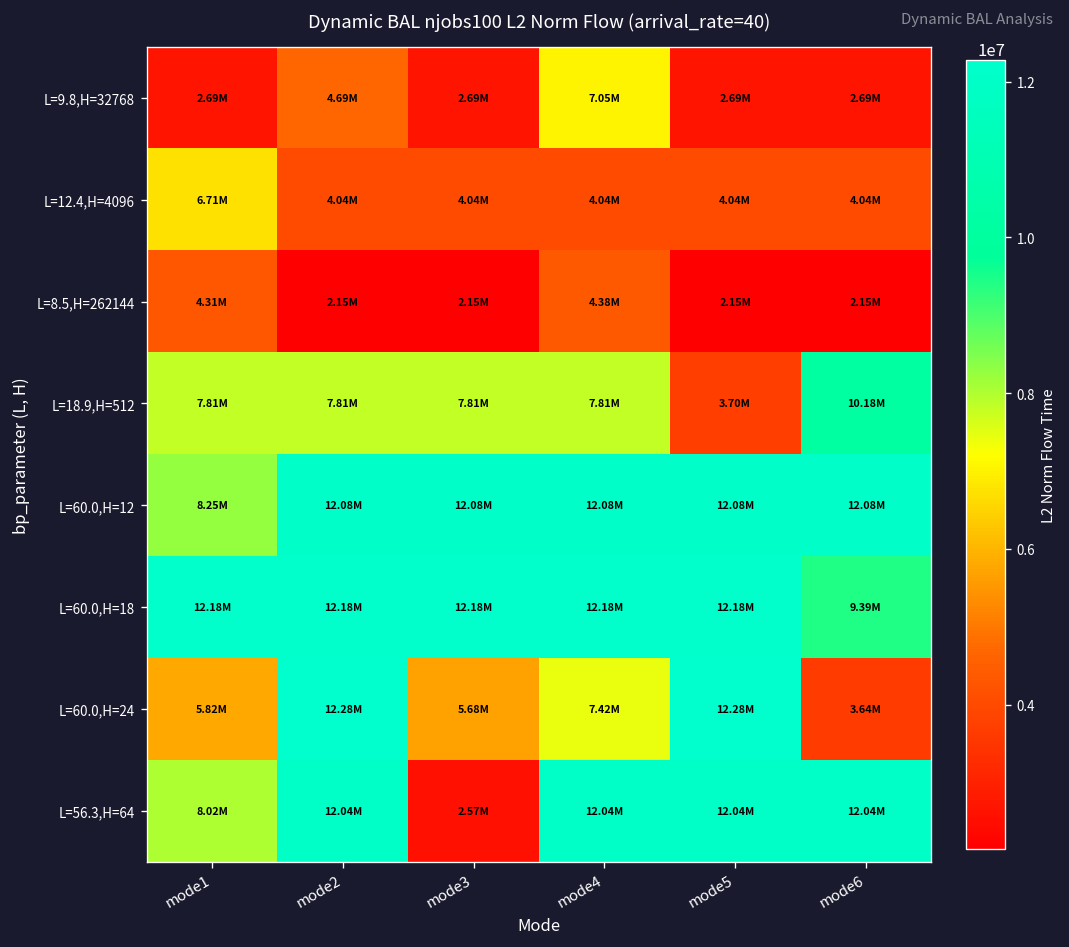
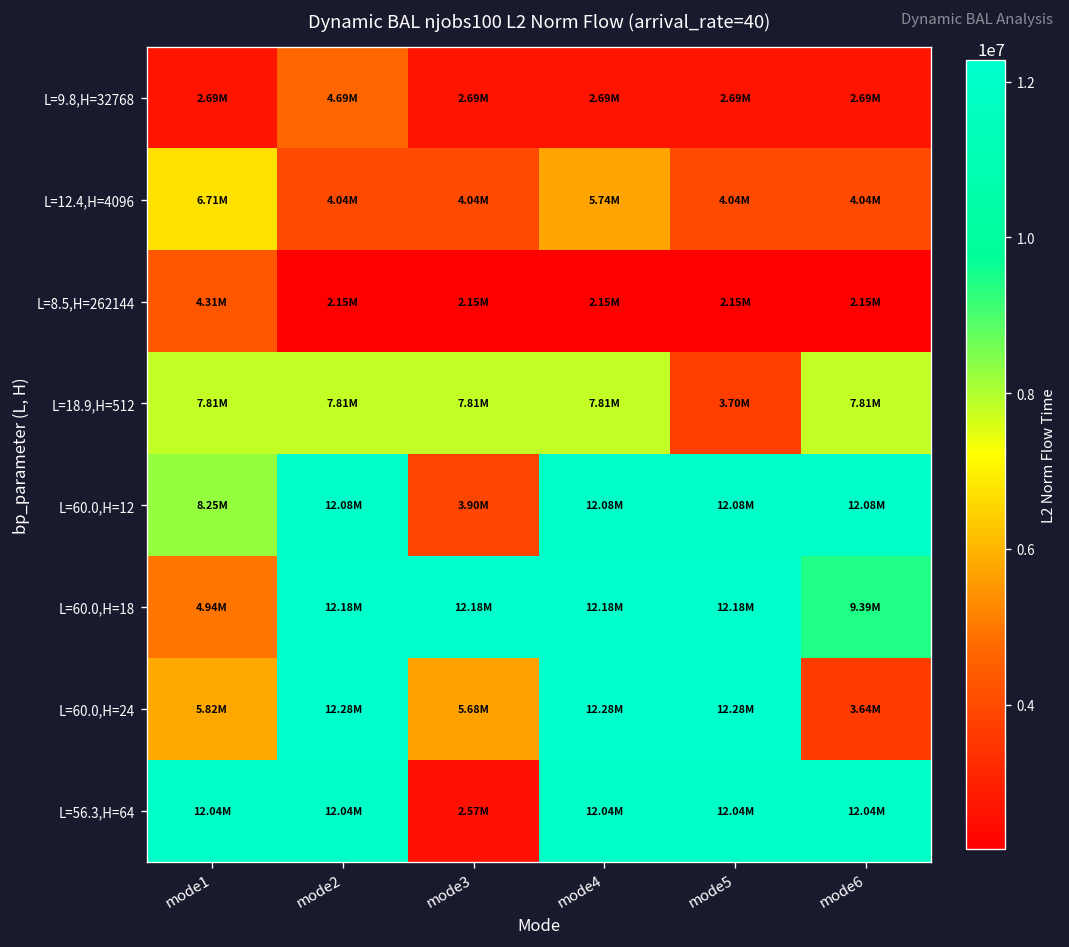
L=9.8,H=32768, mode4: 7.05M -> 2.69M
L=12.4,H=4096, mode4: 4.04M -> 5.74M
L=8.5,H=262144, mode4: 4.38M -> 2.15M
L=18.9,H=512, mode6: 10.18M -> 7.81M
L=60.0,H=12, mode3: 12.08M -> 3.90M
L=60.0,H=18, mode1: 12.18M -> 4.94M
L=60.0,H=24, mode4: 7.42M -> 12.28M
L=56.3,H=64, mode1: 8.02M -> 12.04M
